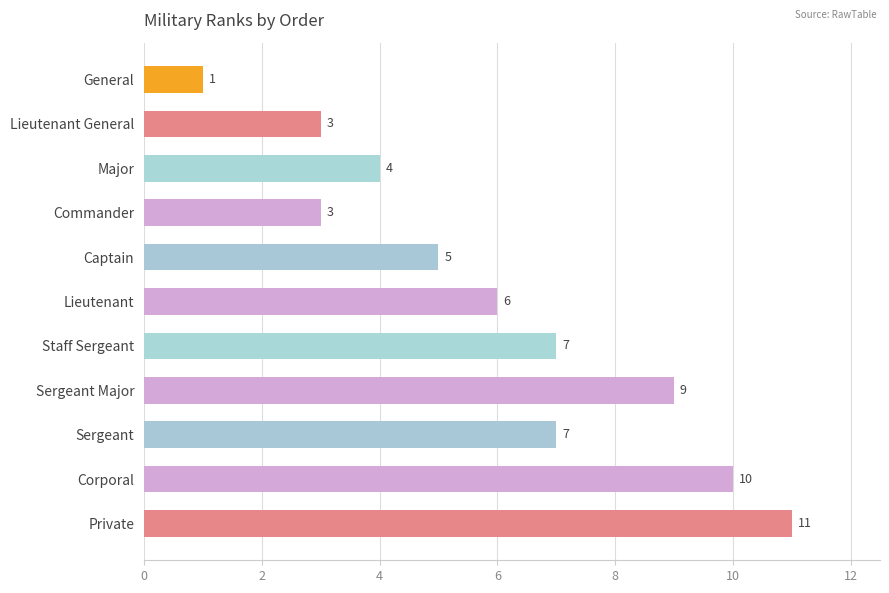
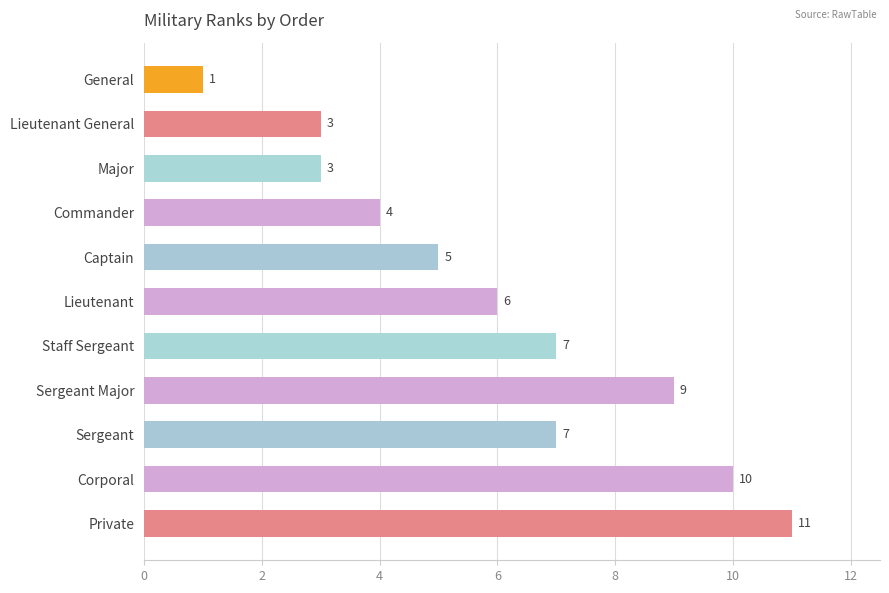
Major: 4 -> 3
Commander: 3 -> 4
